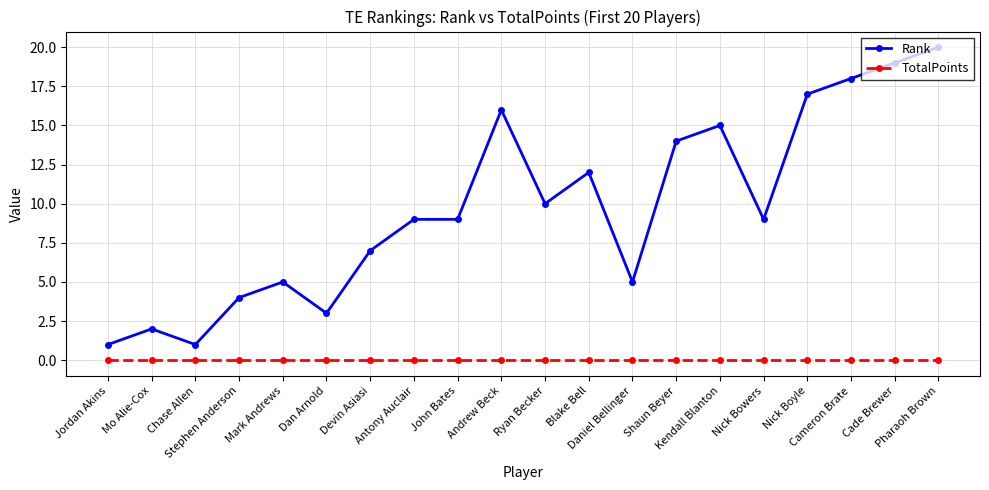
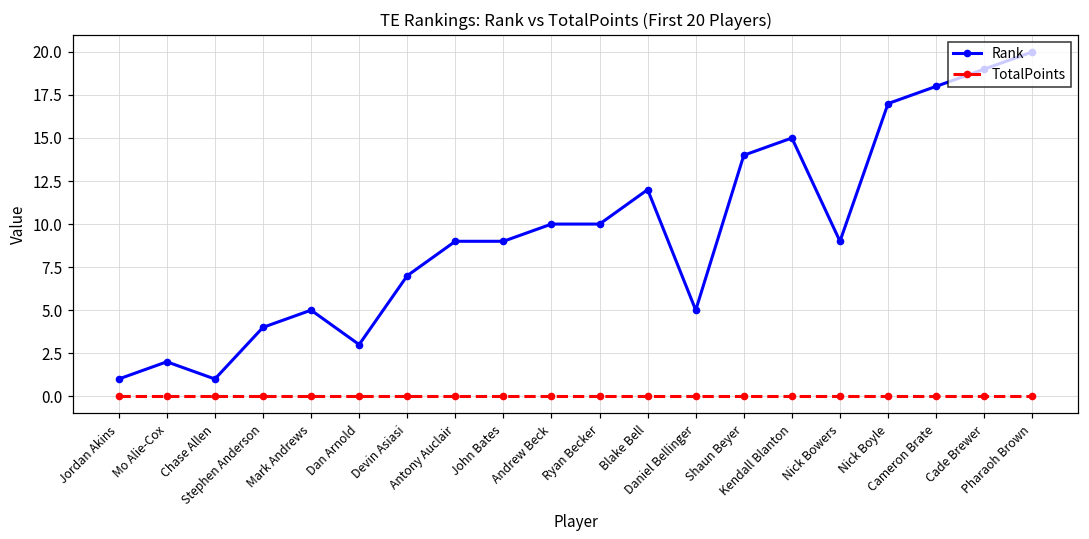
Rank, Andrew Beck: 16 -> 10
